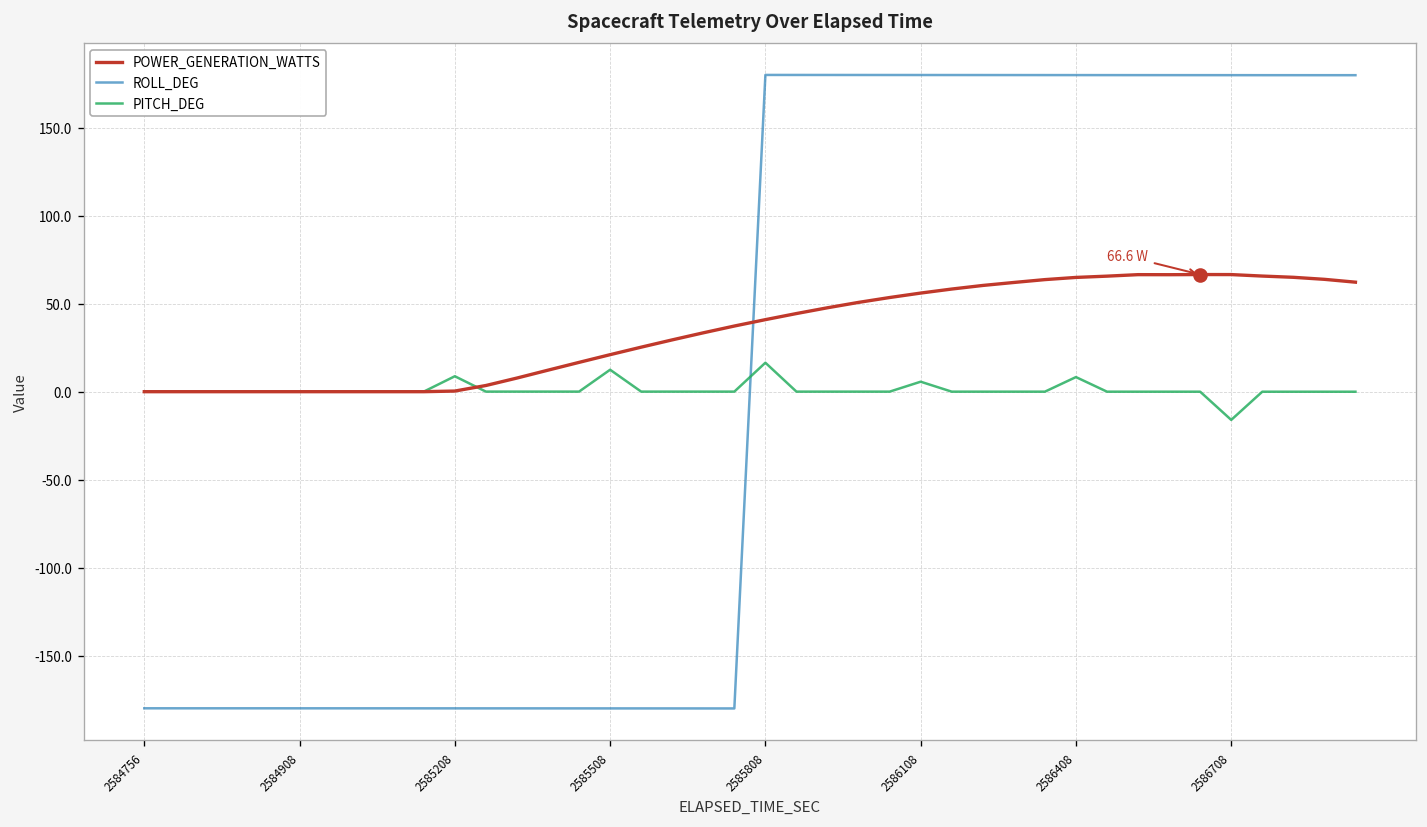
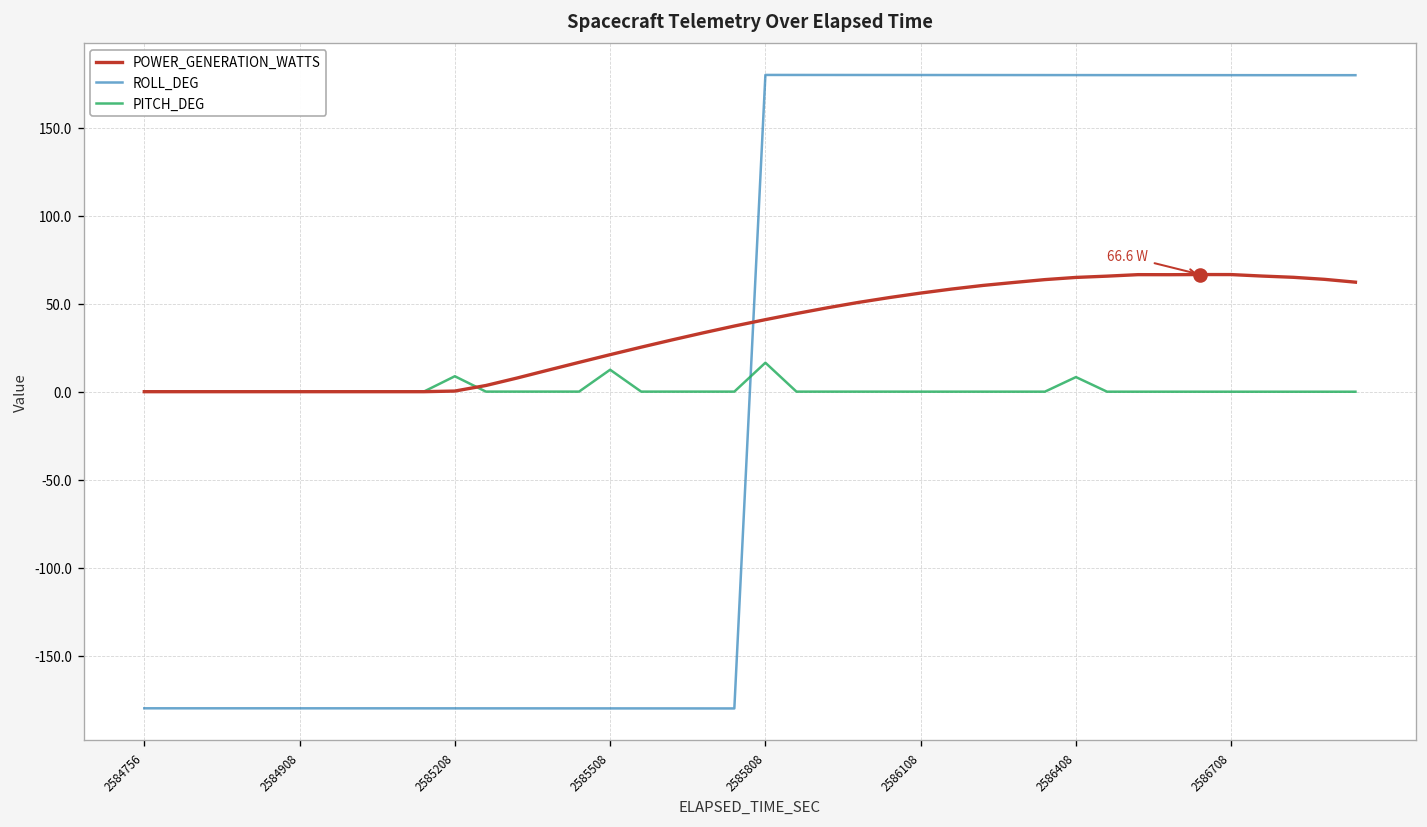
PITCH_DEG, 2586108: 6 -> 0
PITCH_DEG, 2586708: -16 -> 0
